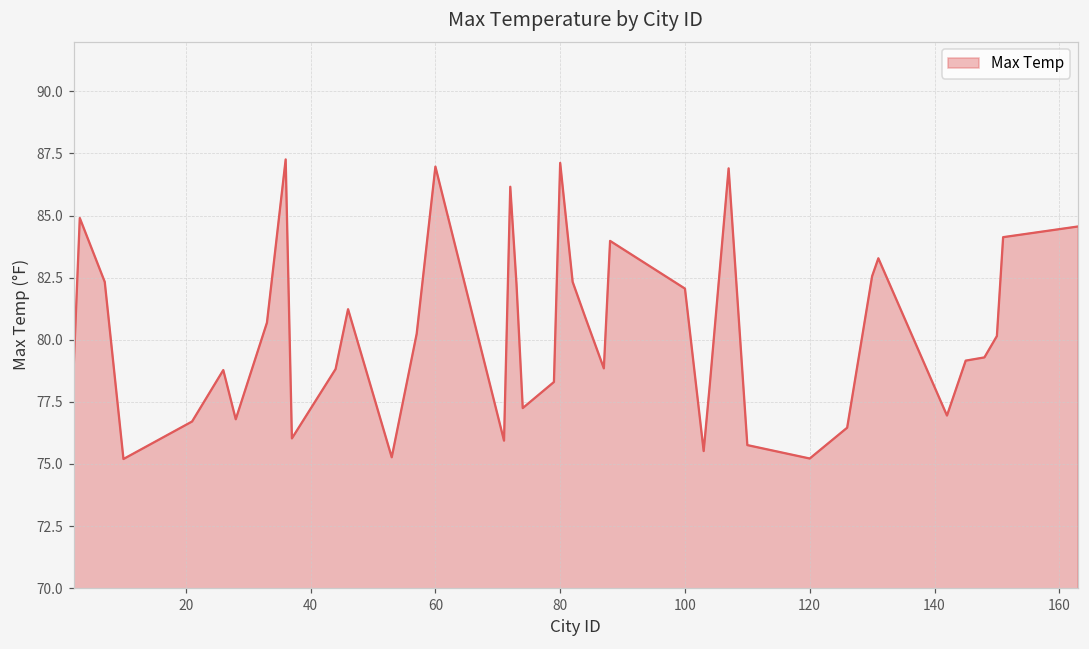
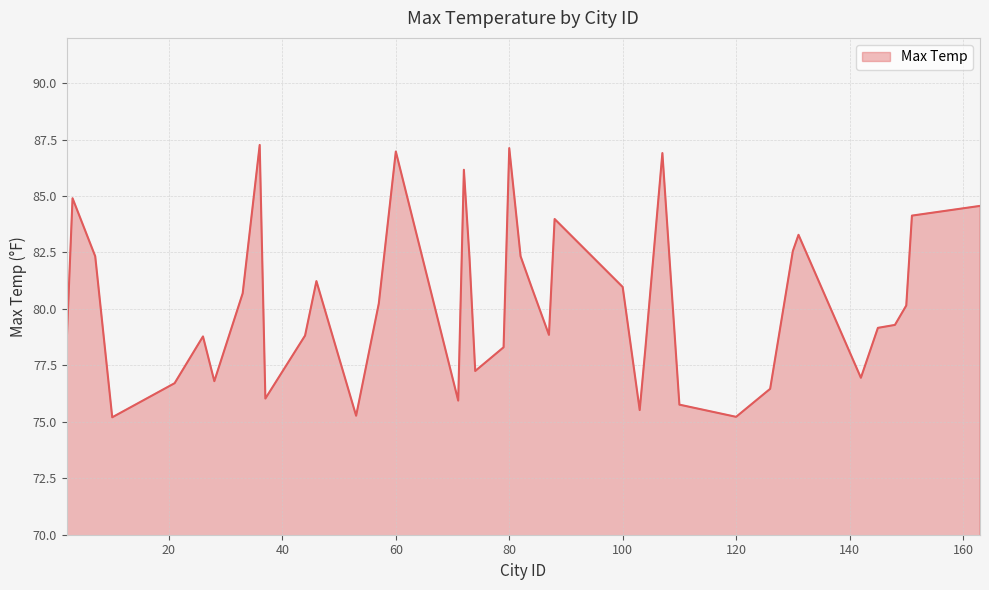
100: 82.1 -> 81.0
